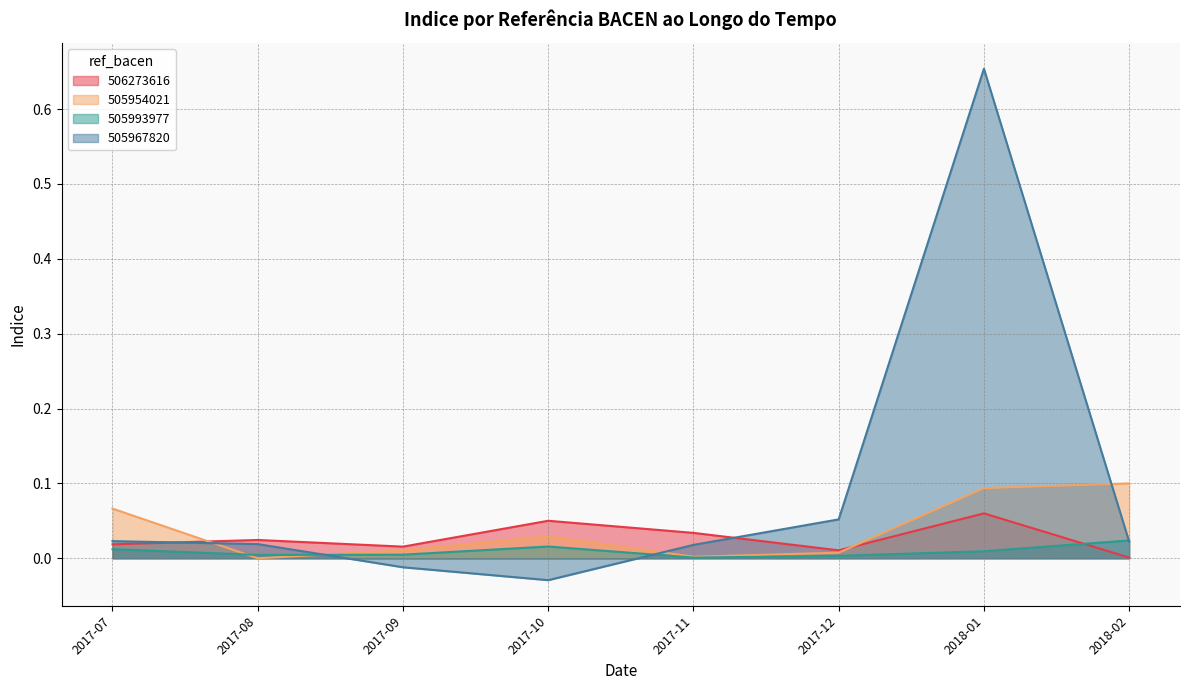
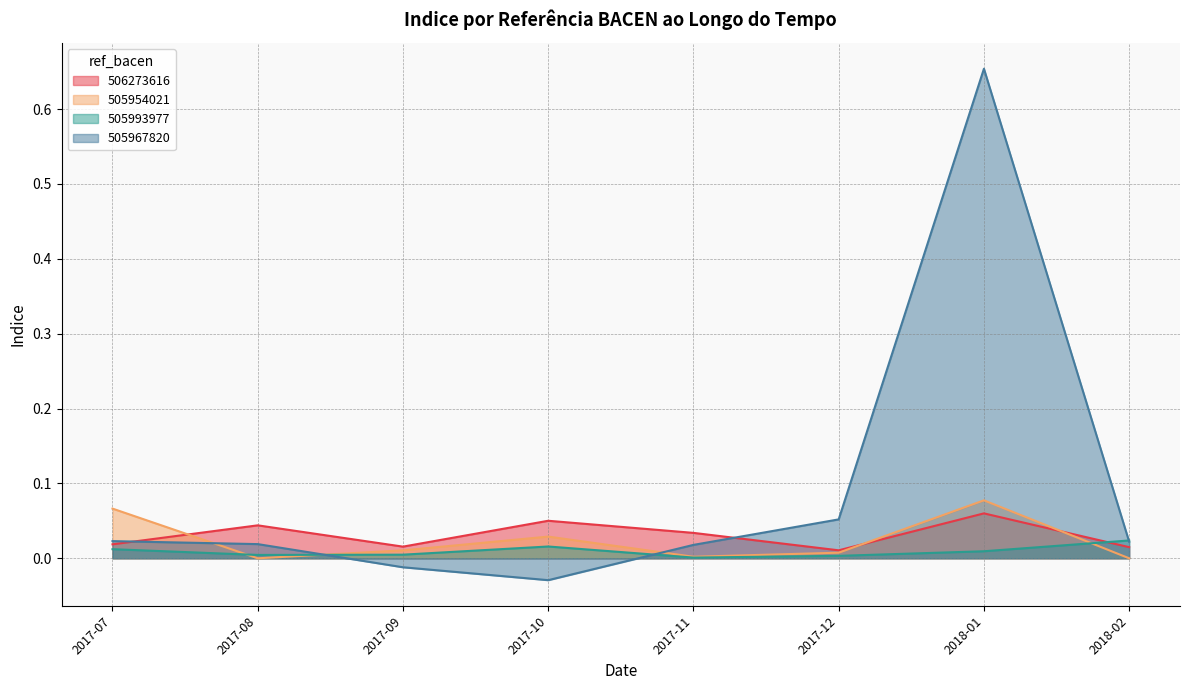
506273616, 2017-08: 0.02 -> 0.04
505954021, 2018-01: 0.09 -> 0.08
506273616, 2018-02: 0.00 -> 0.01
505954021, 2018-02: 0.1 -> 0.0
